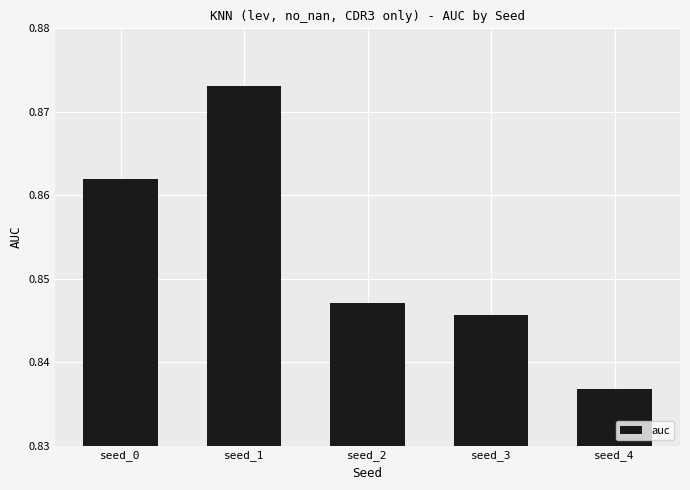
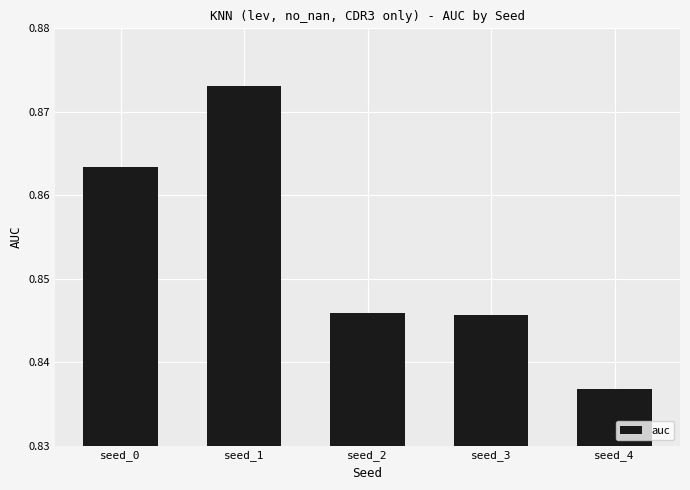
seed_0: 0.862 -> 0.863
seed_2: 0.847 -> 0.846
